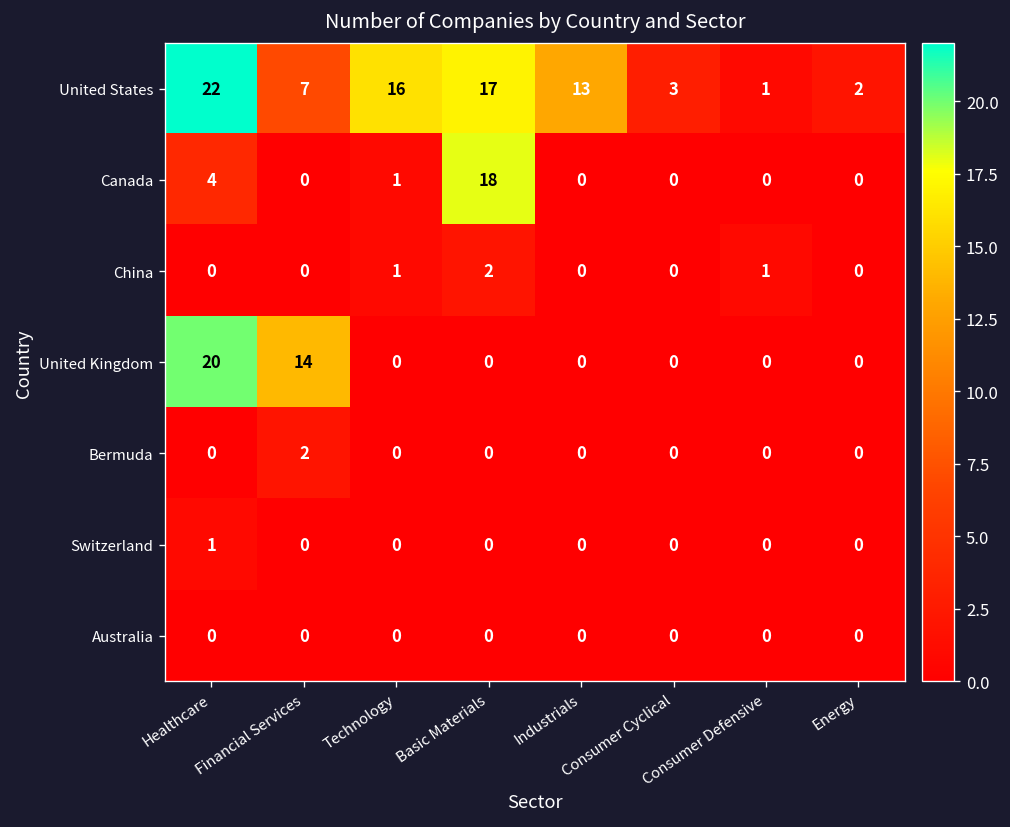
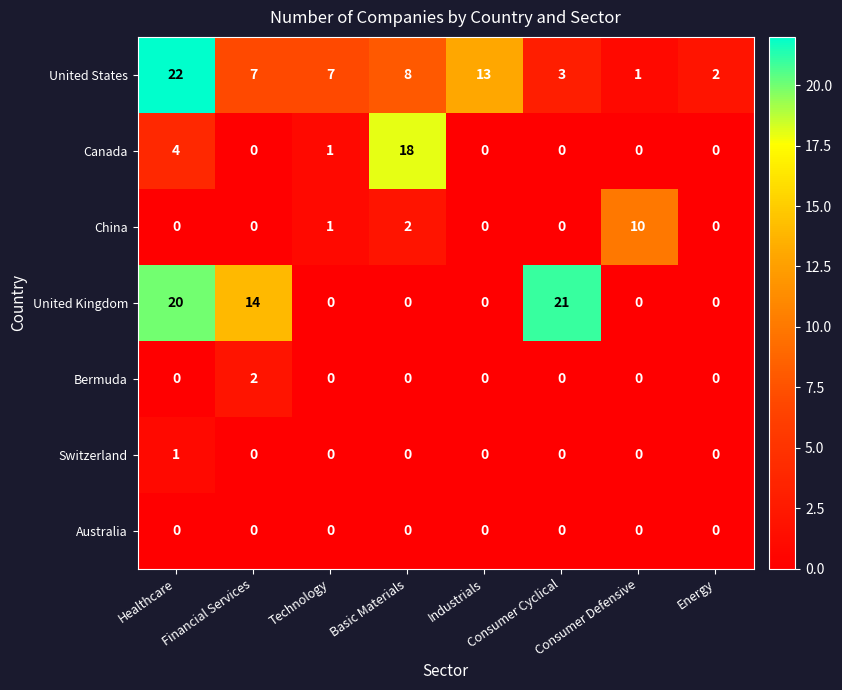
United States, Technology: 16 -> 7
United States, Basic Materials: 17 -> 8
China, Consumer Defensive: 1 -> 10
United Kingdom, Consumer Cyclical: 0 -> 21
